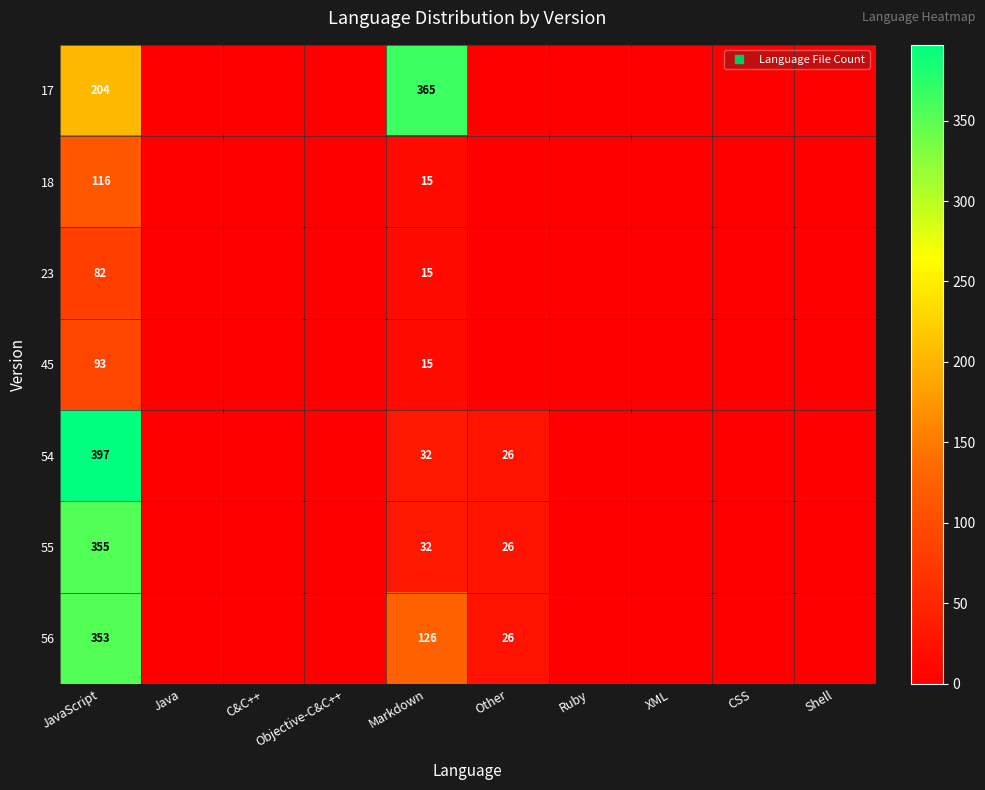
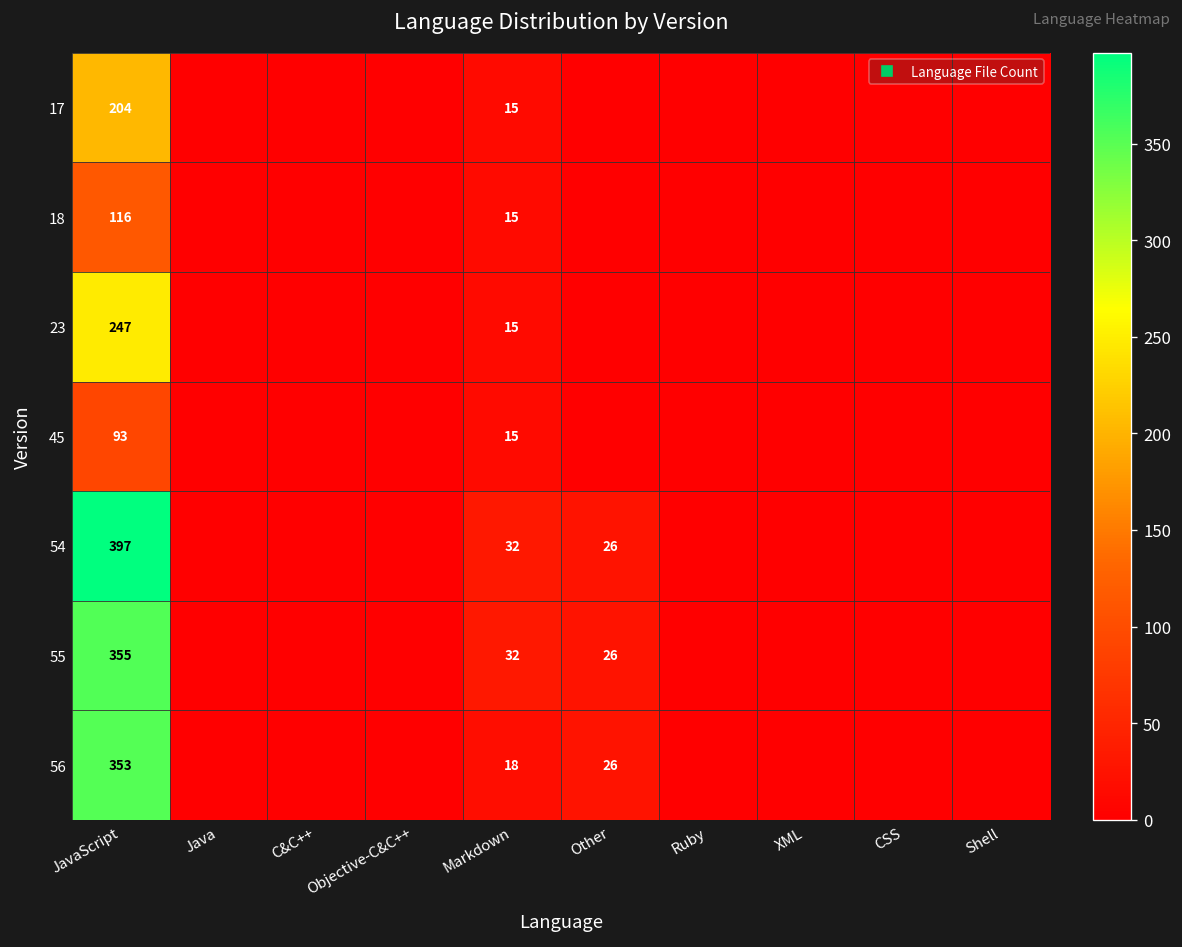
17, Markdown: 365 -> 15
23, JavaScript: 82 -> 247
56, Markdown: 126 -> 18
